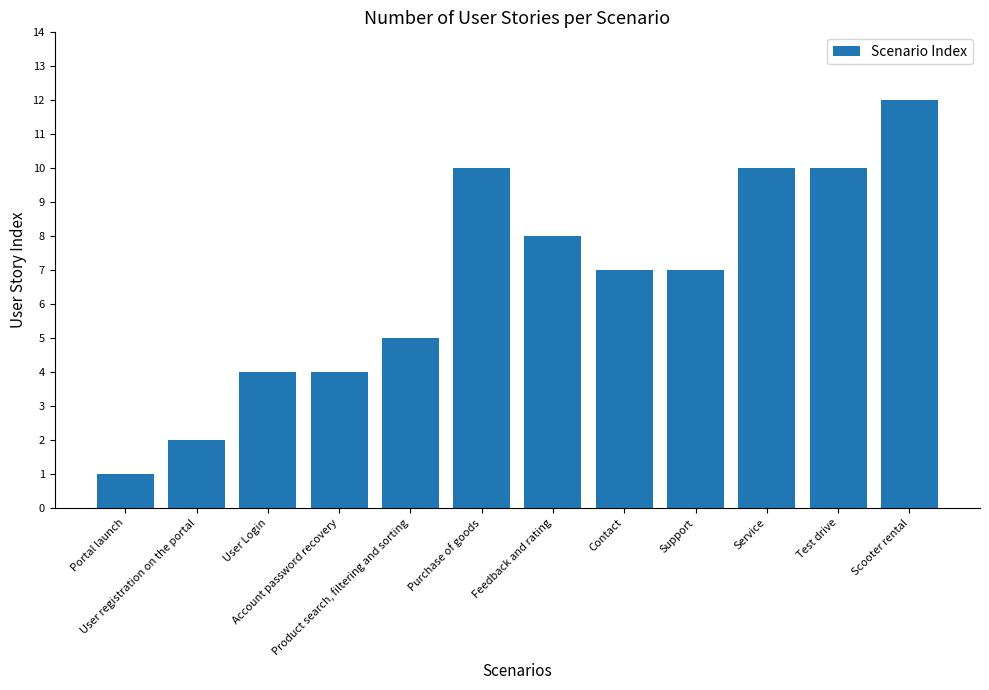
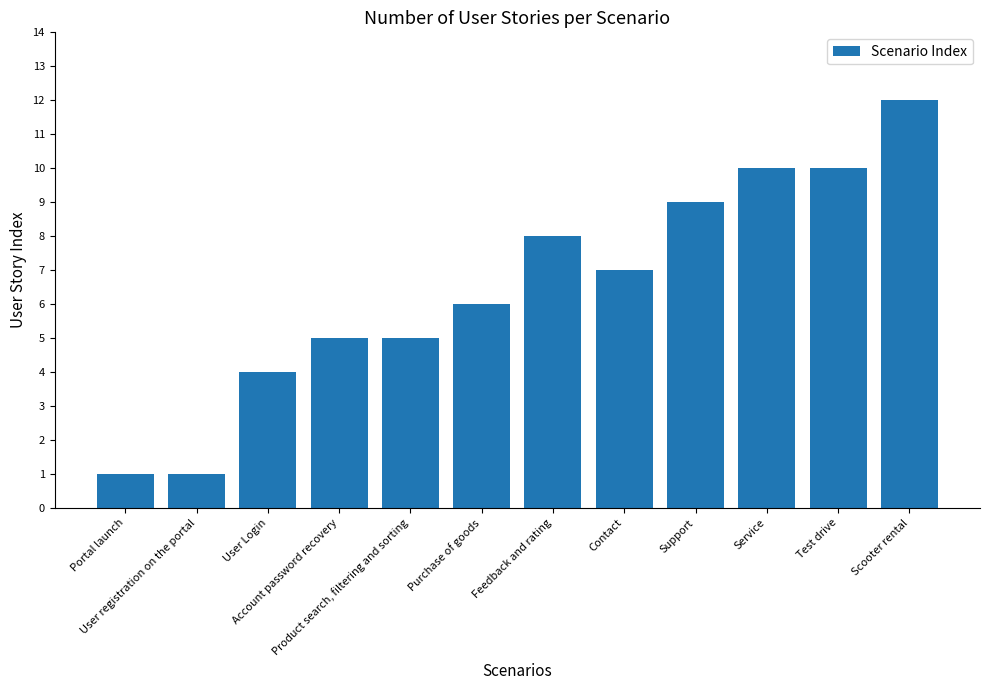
User registration on the portal: 2 -> 1
Account password recovery: 4 -> 5
Purchase of goods: 10 -> 6
Support: 7 -> 9
